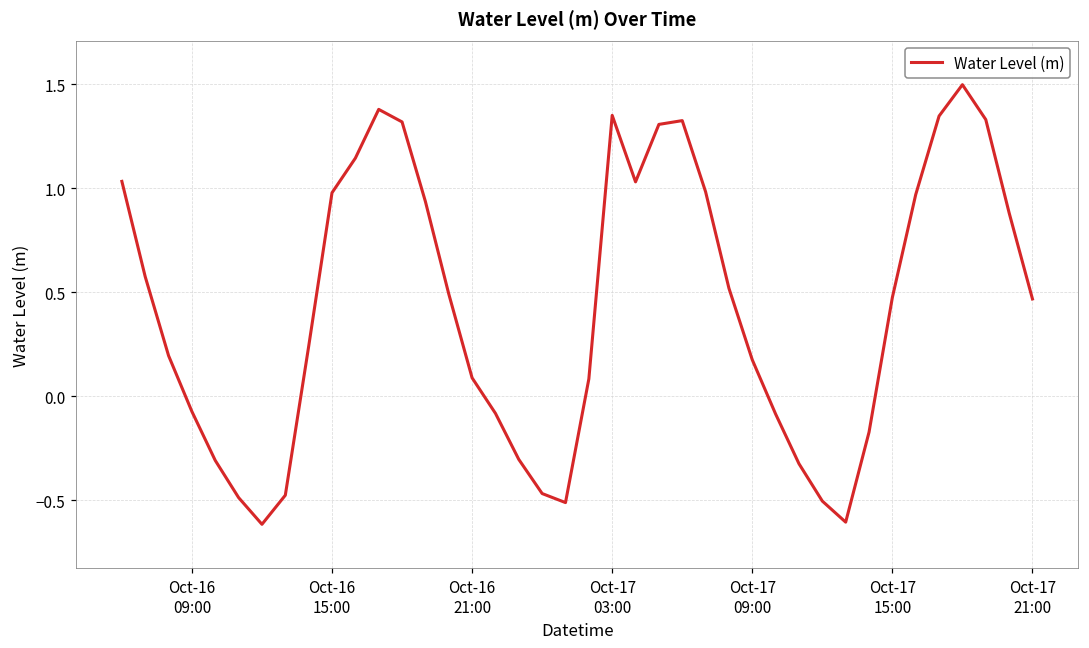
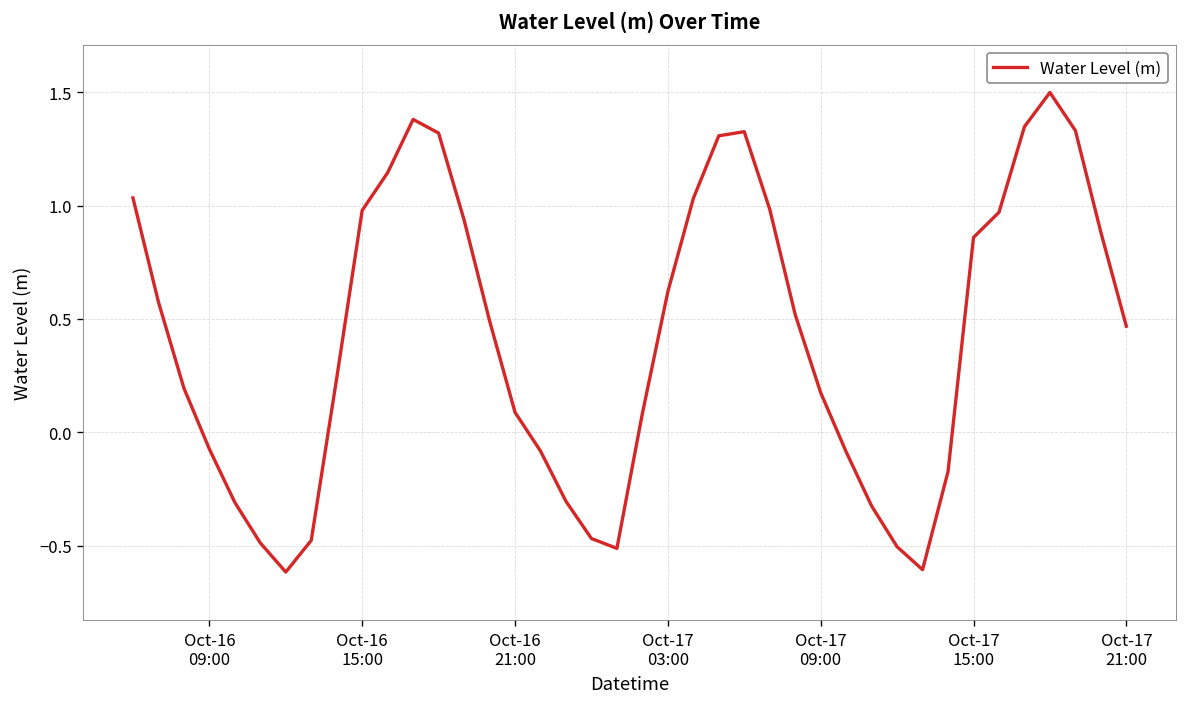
Oct-17 03:00: 1.35 -> 0.62
Oct-17 15:00: 0.48 -> 0.86
